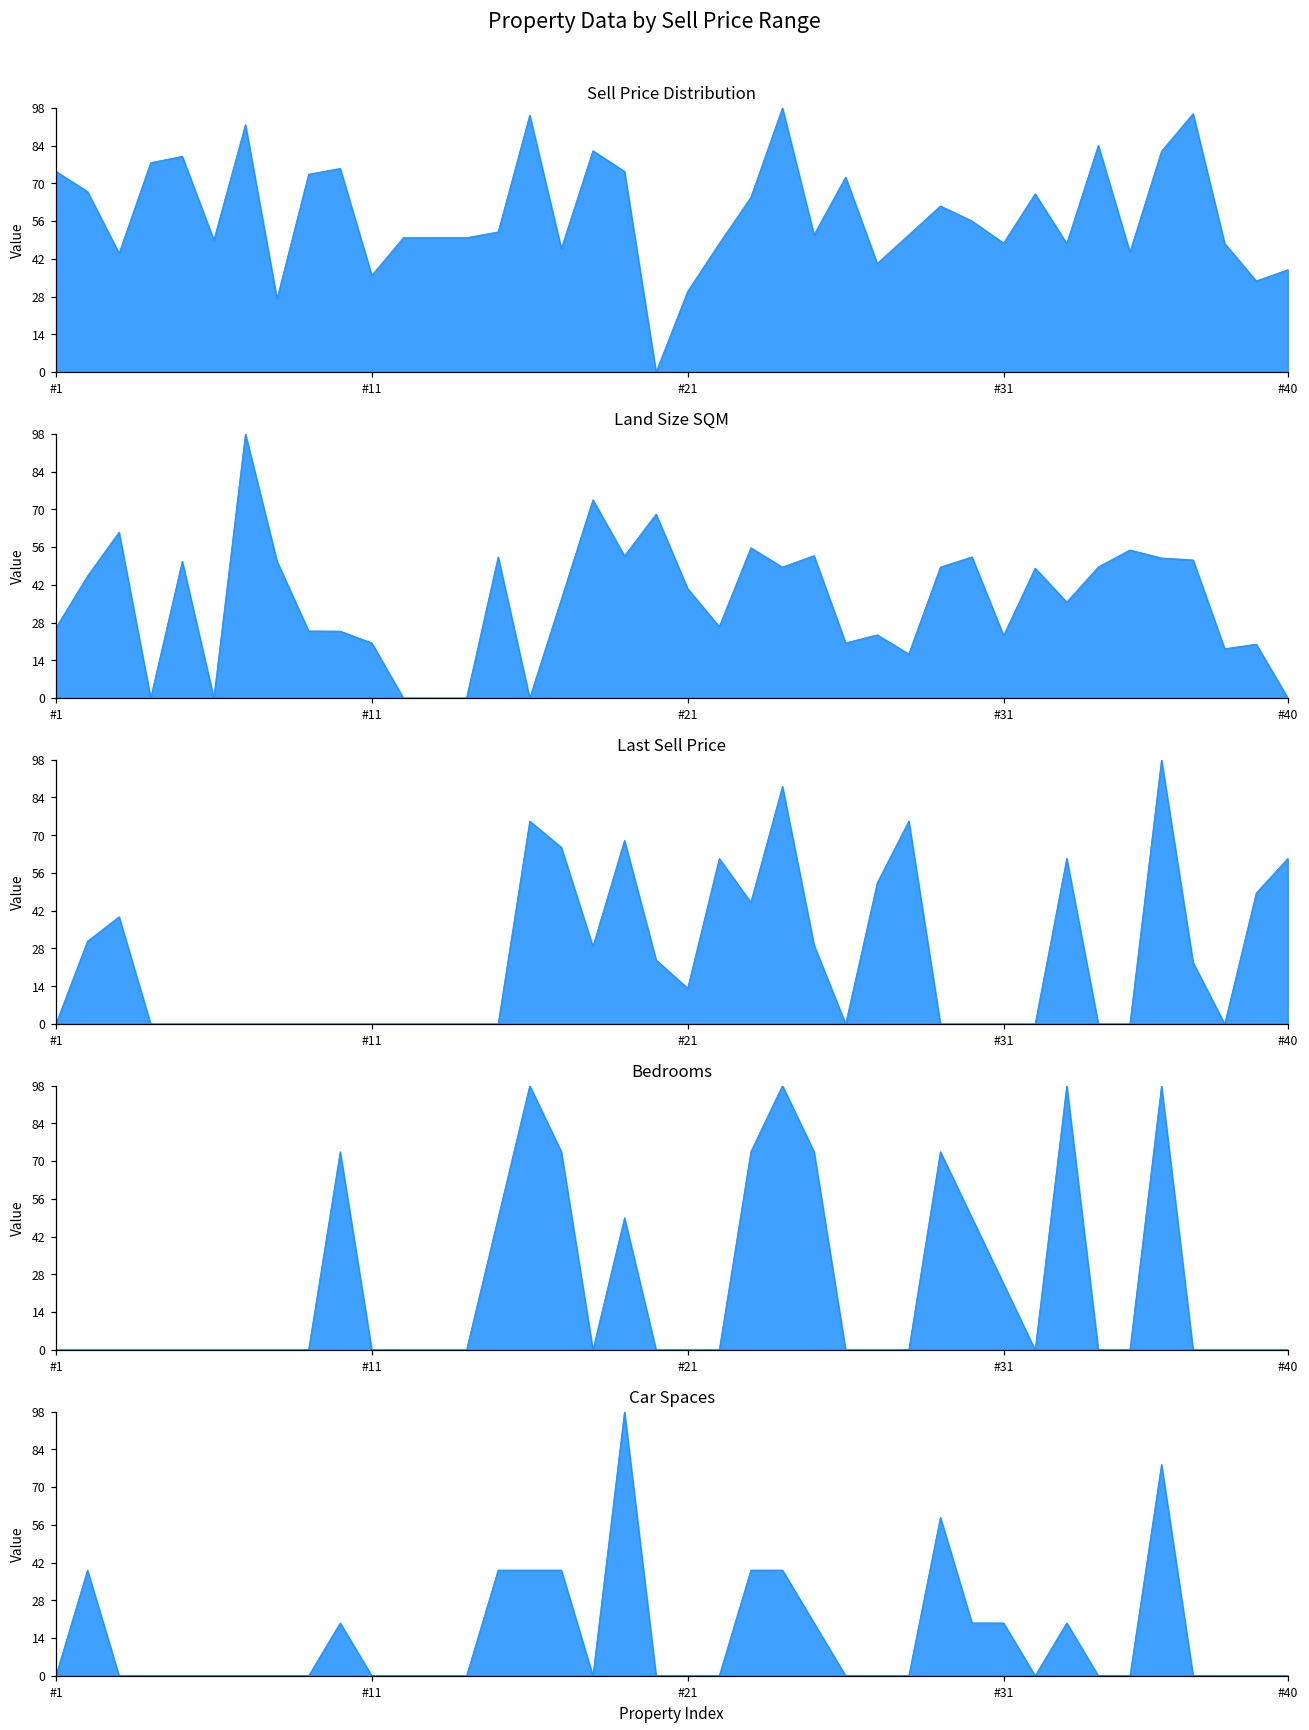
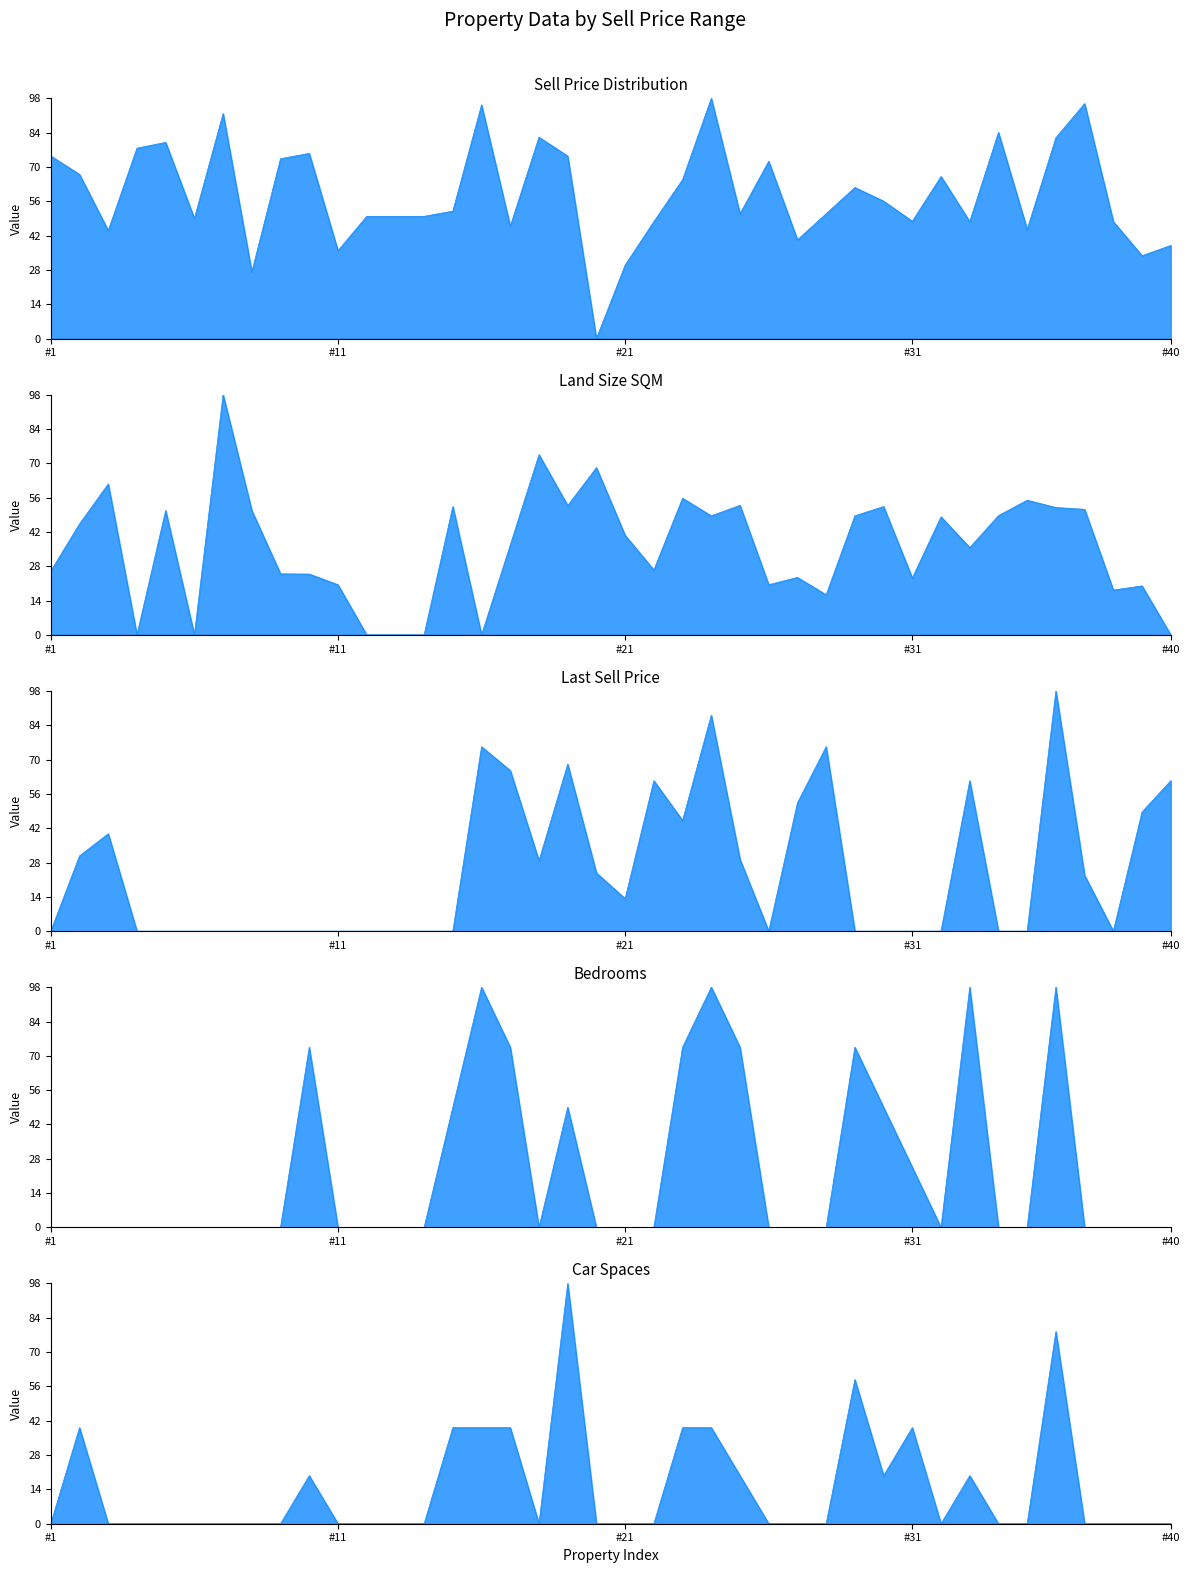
Car Spaces, #31: 20 -> 39
